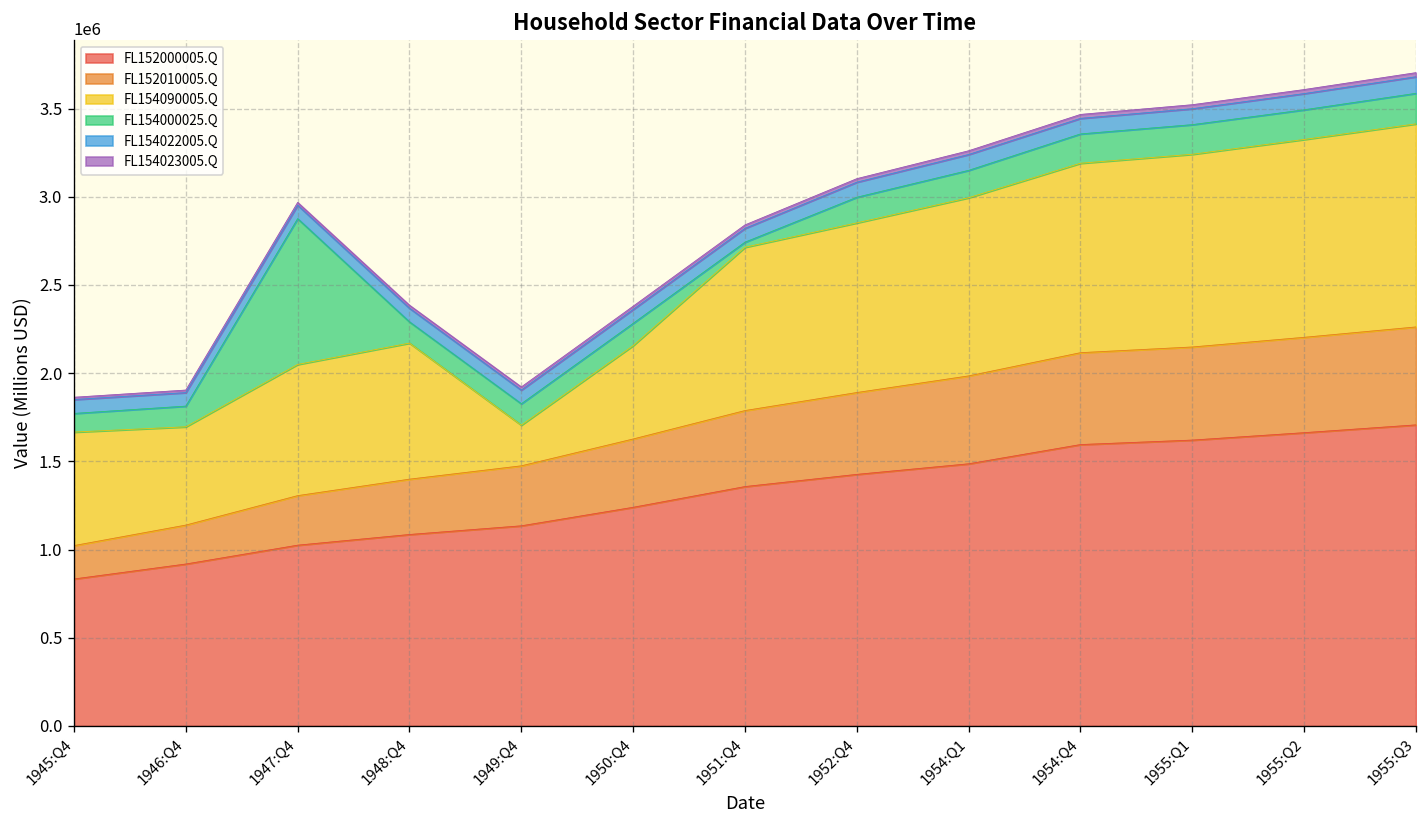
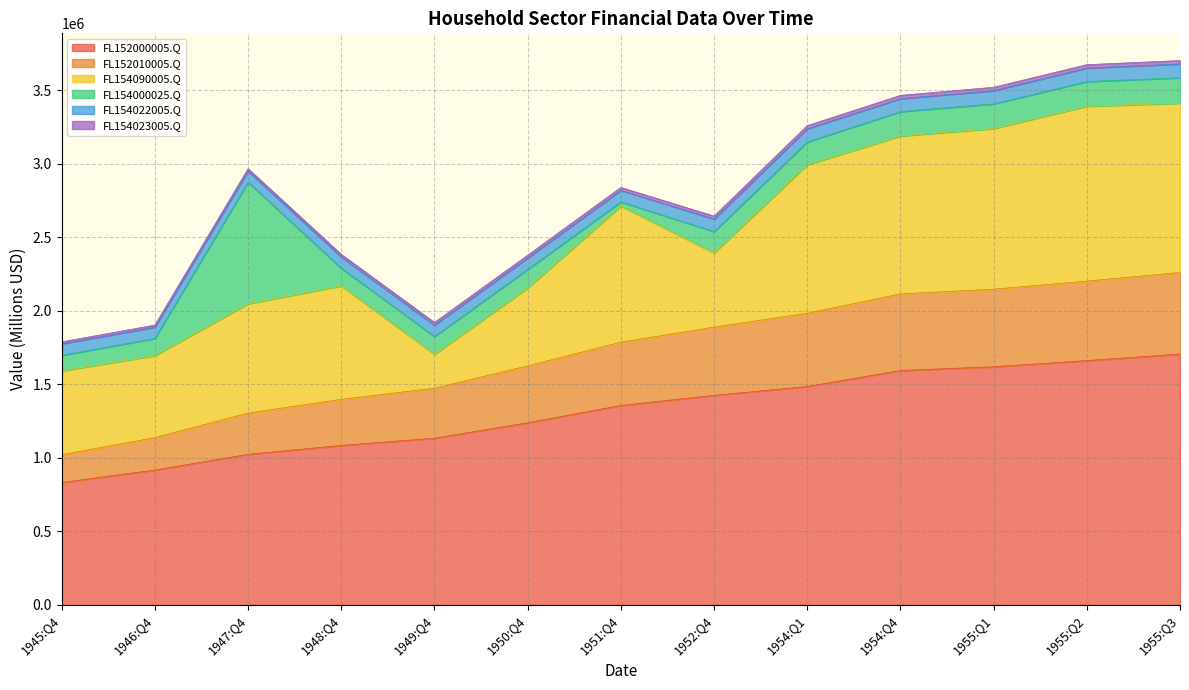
FL154090005.Q, 1945:Q4: 640000 -> 570000
FL154090005.Q, 1952:Q4: 960000 -> 500000
FL154090005.Q, 1955:Q2: 1120000 -> 1190000
